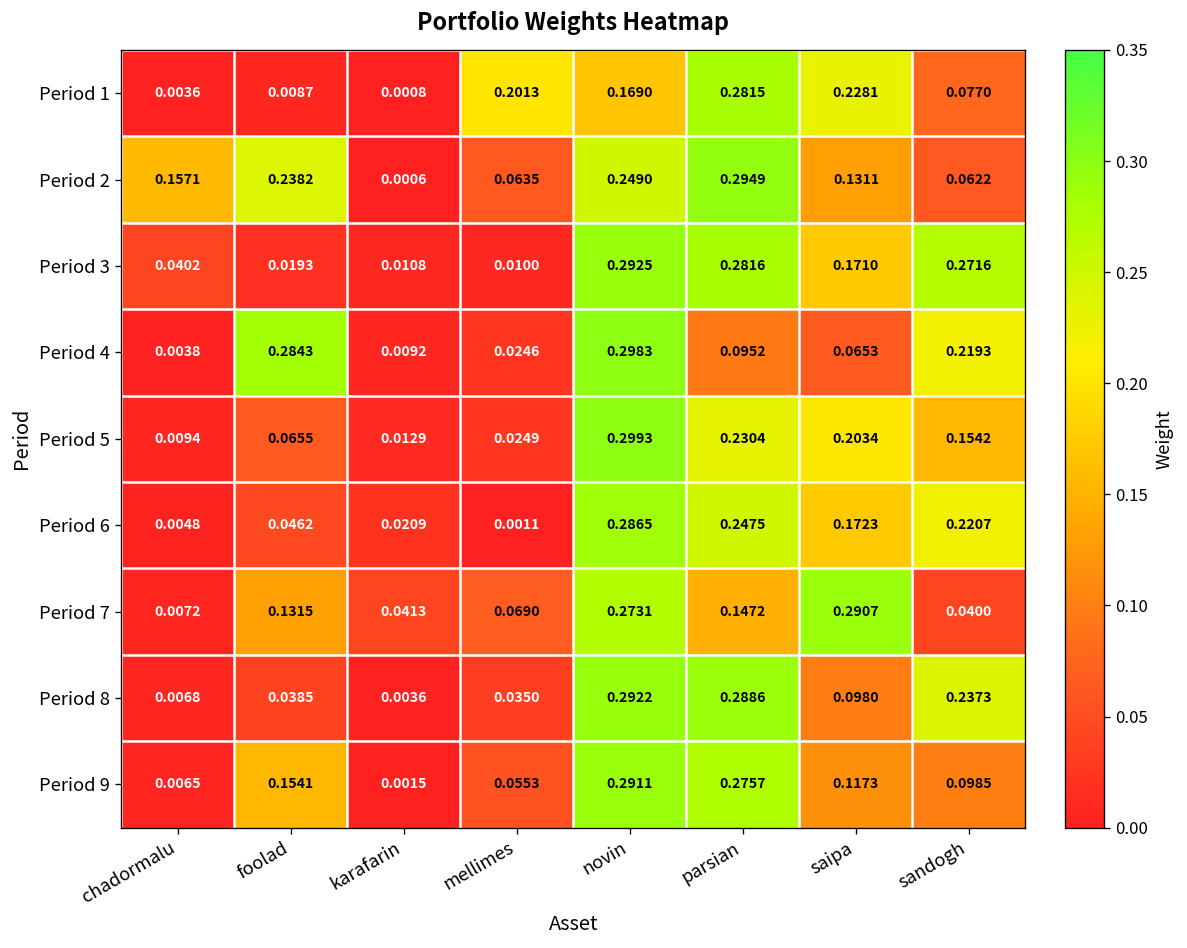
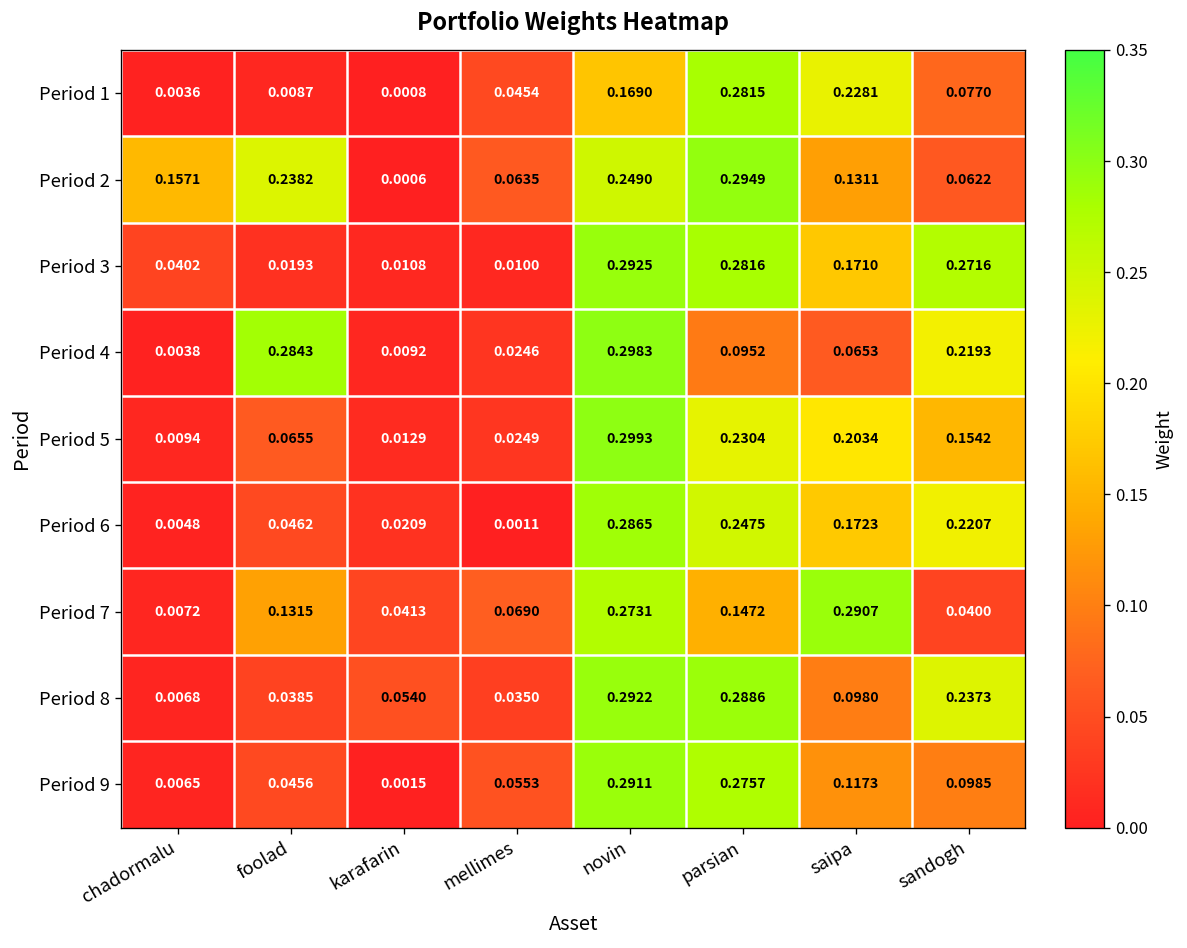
Period 1, mellimes: 0.2013 -> 0.0454
Period 8, karafarin: 0.0036 -> 0.0540
Period 9, foolad: 0.1541 -> 0.0456
